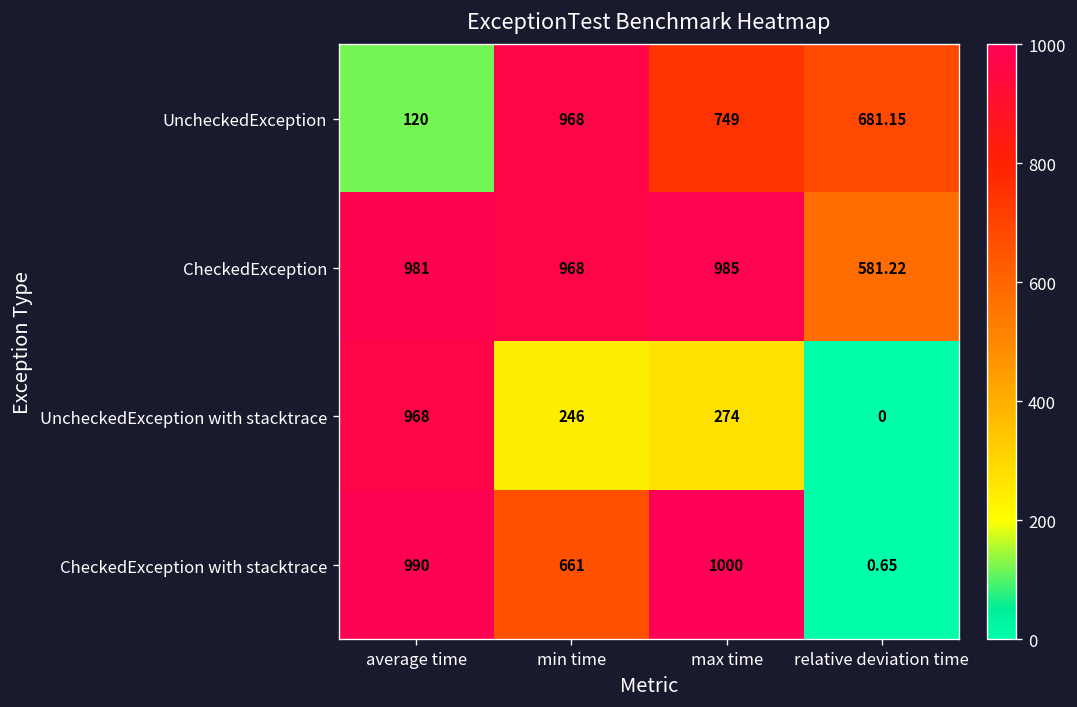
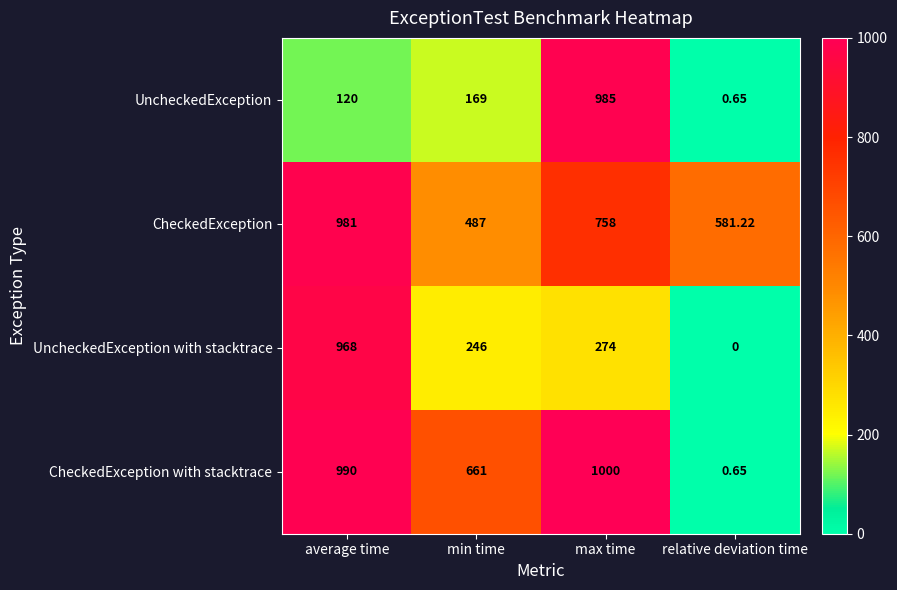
UncheckedException, min time: 968 -> 169
UncheckedException, max time: 749 -> 985
UncheckedException, relative deviation time: 681.15 -> 0.65
CheckedException, min time: 968 -> 487
CheckedException, max time: 985 -> 758
